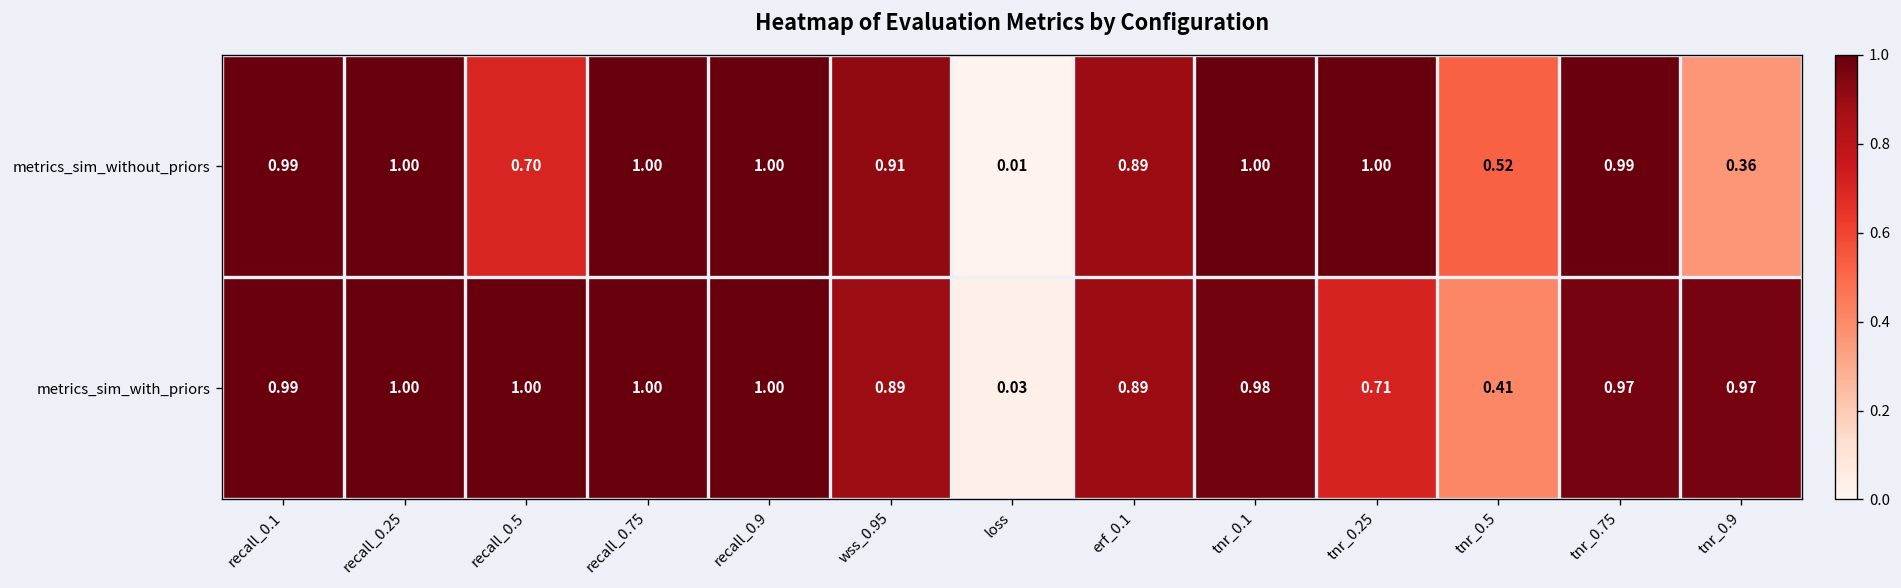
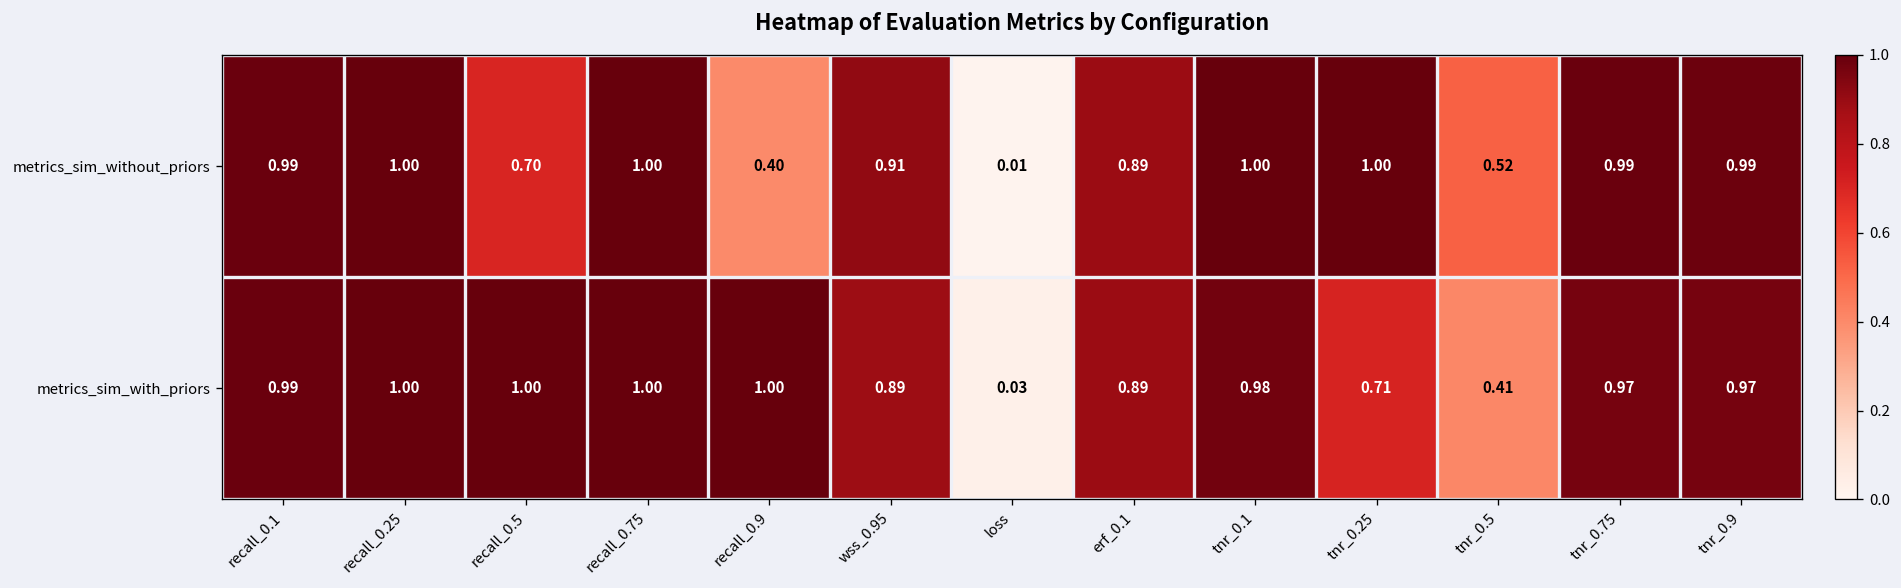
metrics_sim_without_priors, recall_0.9: 1.00 -> 0.40
metrics_sim_without_priors, tnr_0.9: 0.36 -> 0.99
